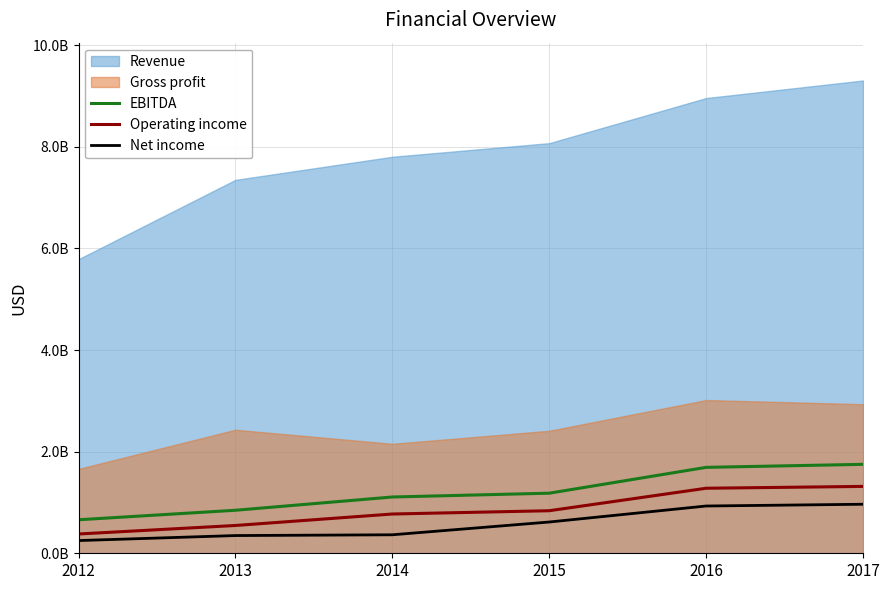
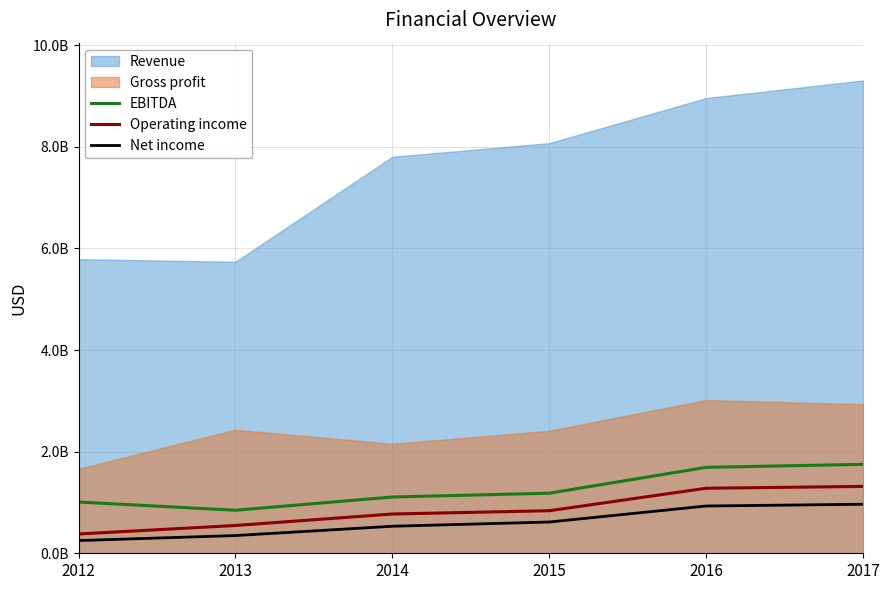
EBITDA, 2012: 700000000 -> 1000000000
Revenue, 2013: 7300000000 -> 5700000000
Net income, 2014: 400000000 -> 500000000
